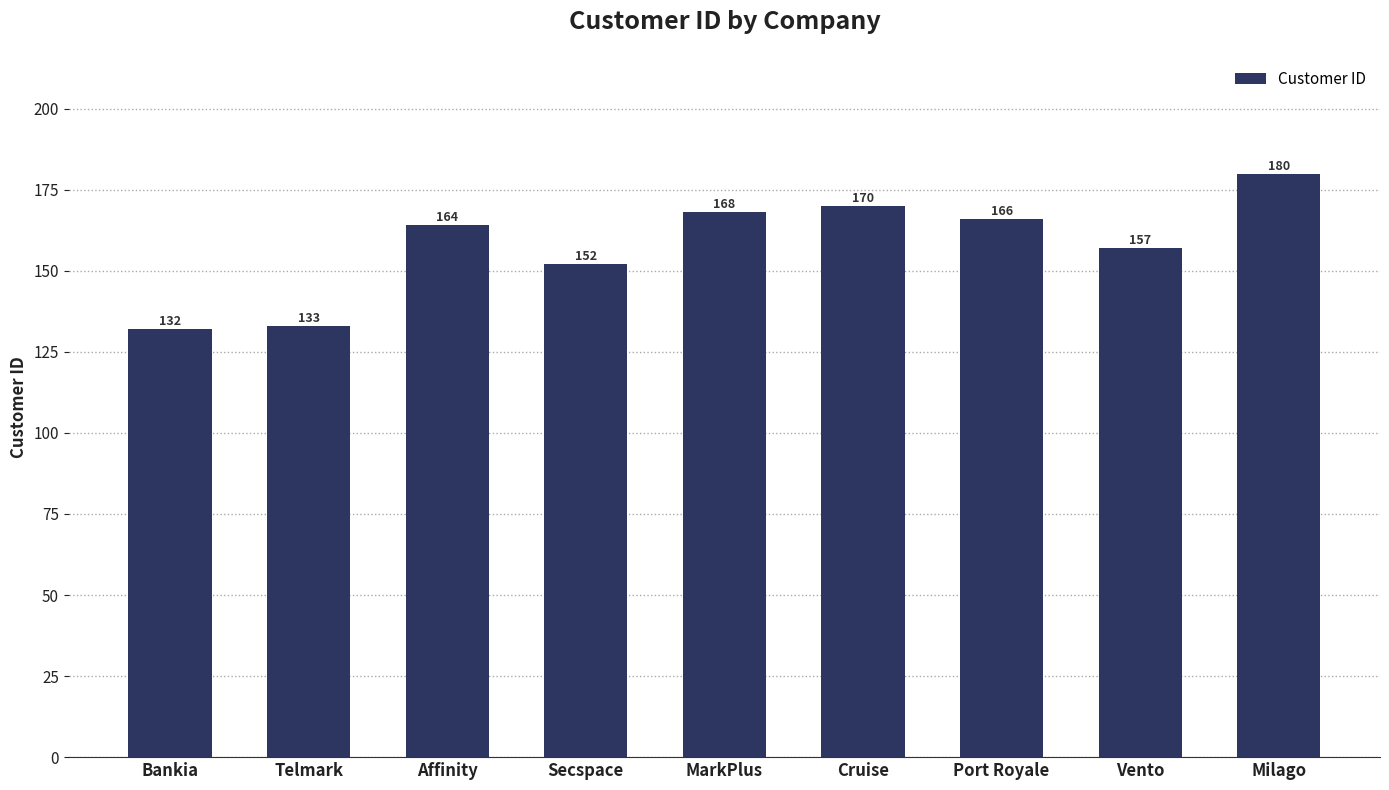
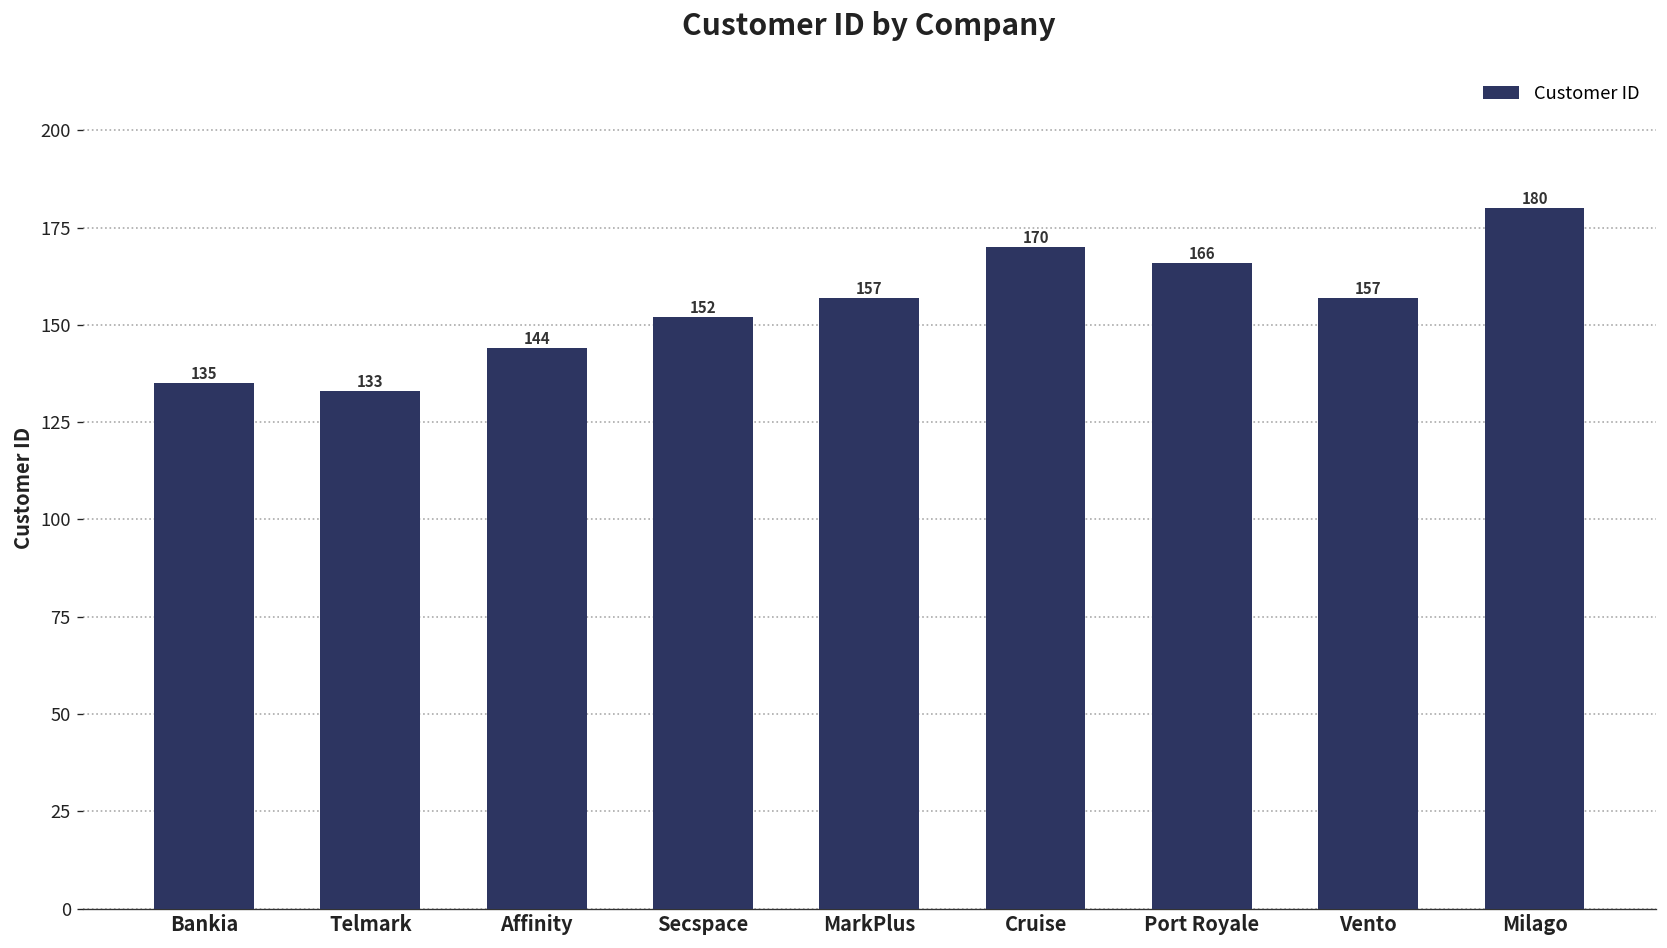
Bankia: 132 -> 135
Affinity: 164 -> 144
MarkPlus: 168 -> 157
